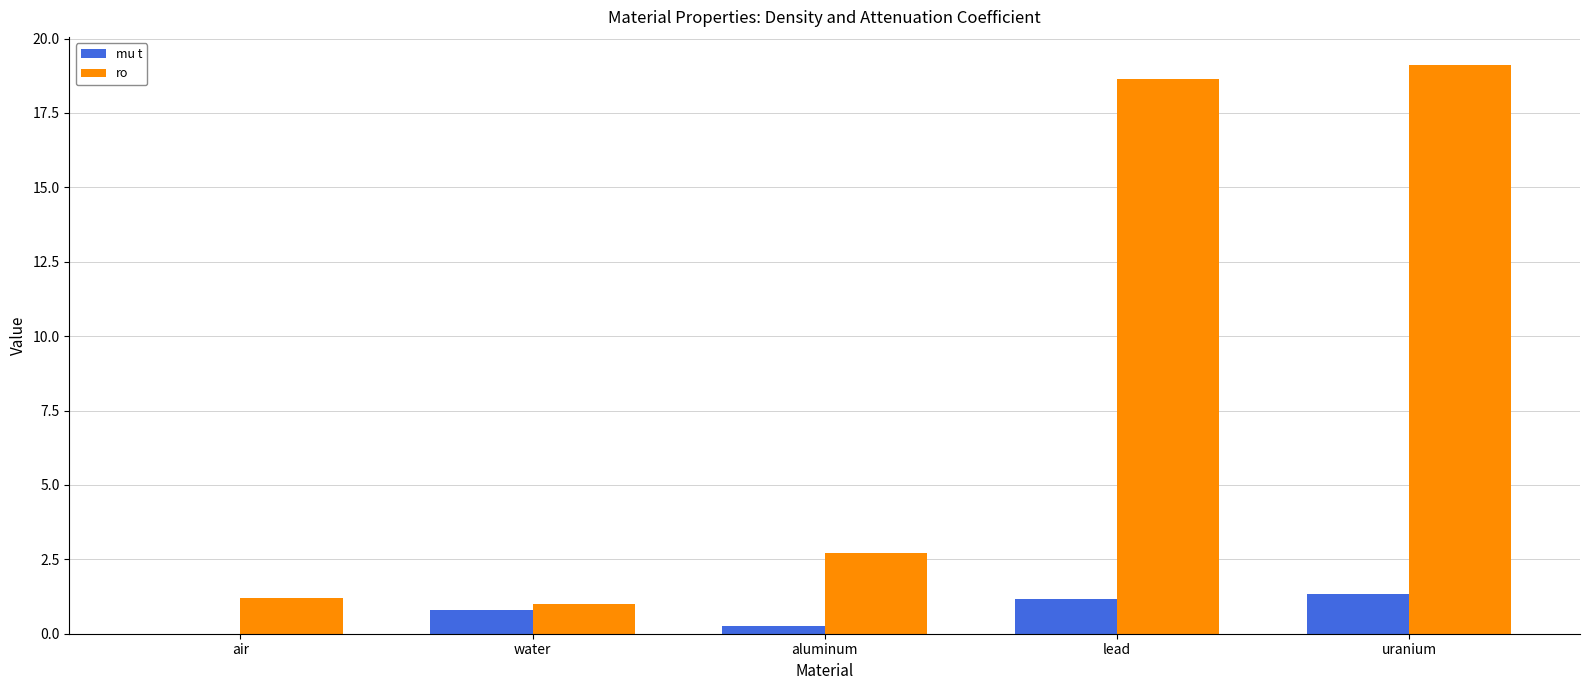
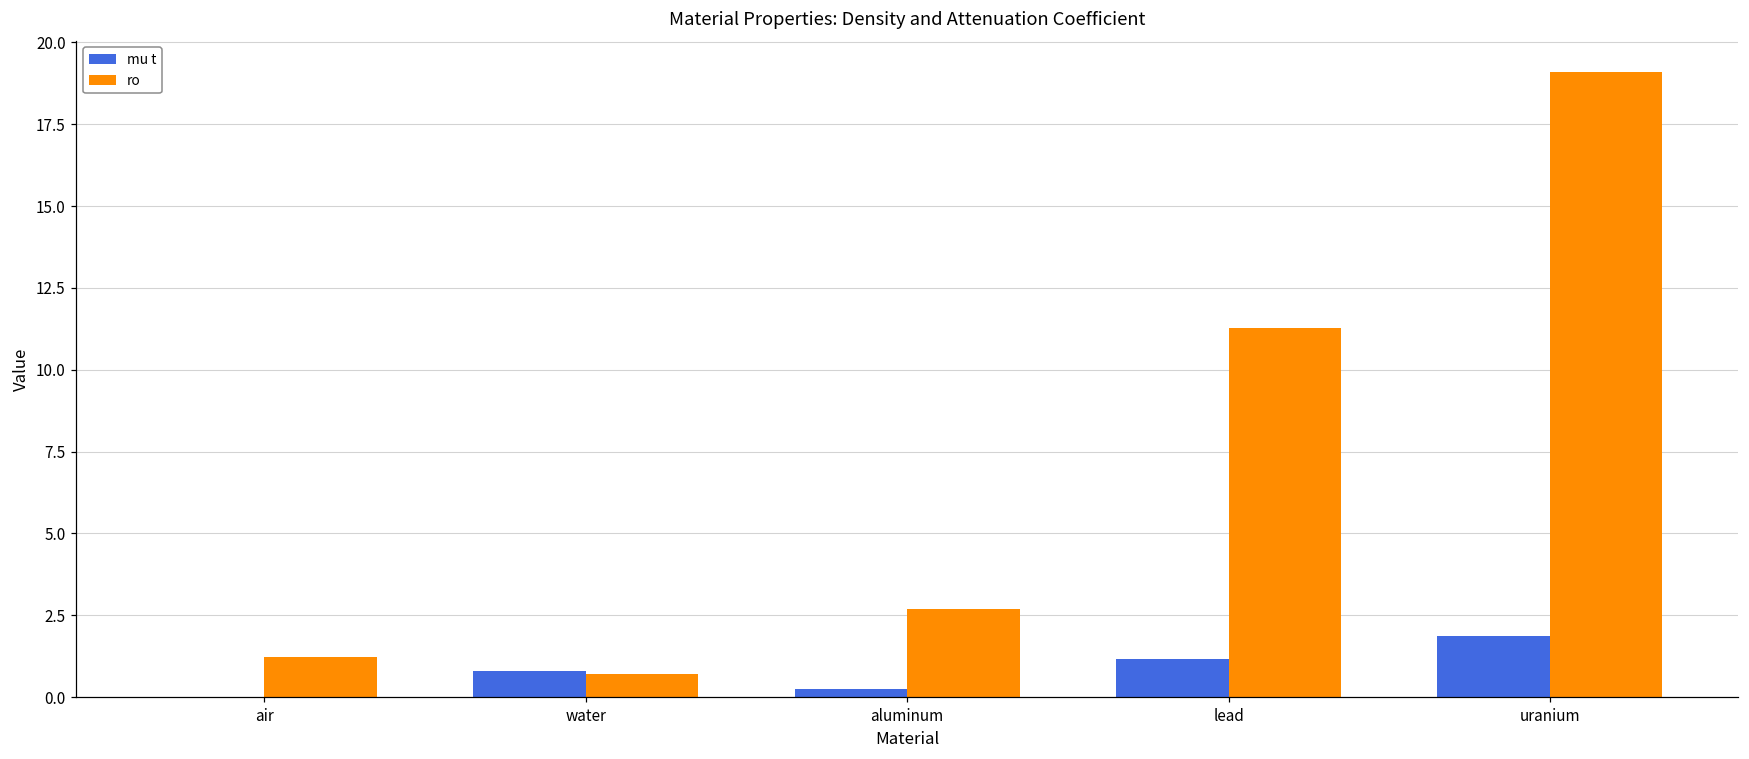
ro, water: 1.0 -> 0.7
ro, lead: 18.6 -> 11.3
mu t, uranium: 1.3 -> 1.9
